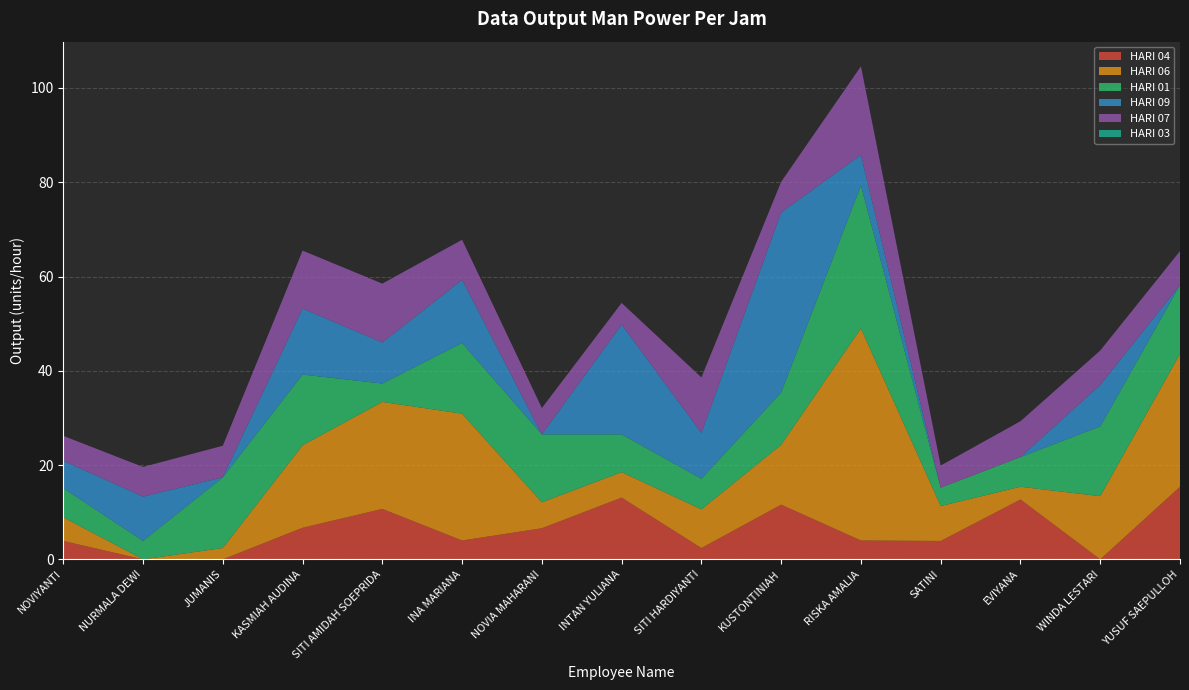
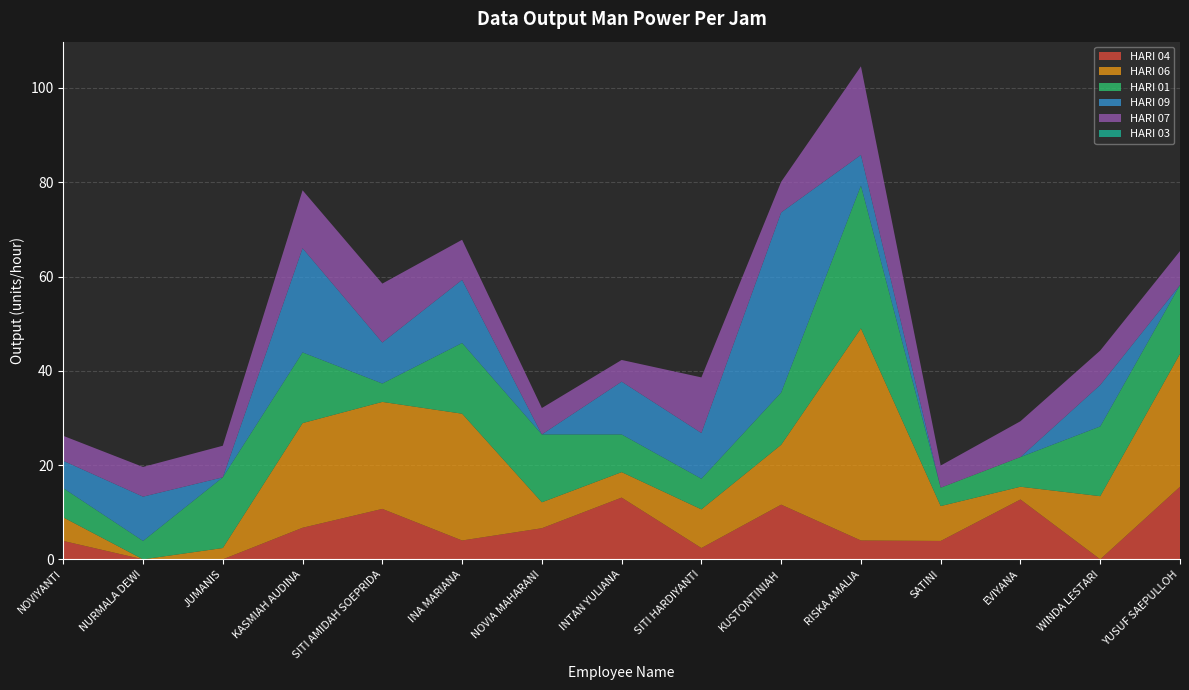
HARI 06, KASMIAH AUDINA: 18 -> 22
HARI 09, KASMIAH AUDINA: 14 -> 22
HARI 09, INTAN YULIANA: 23 -> 11
